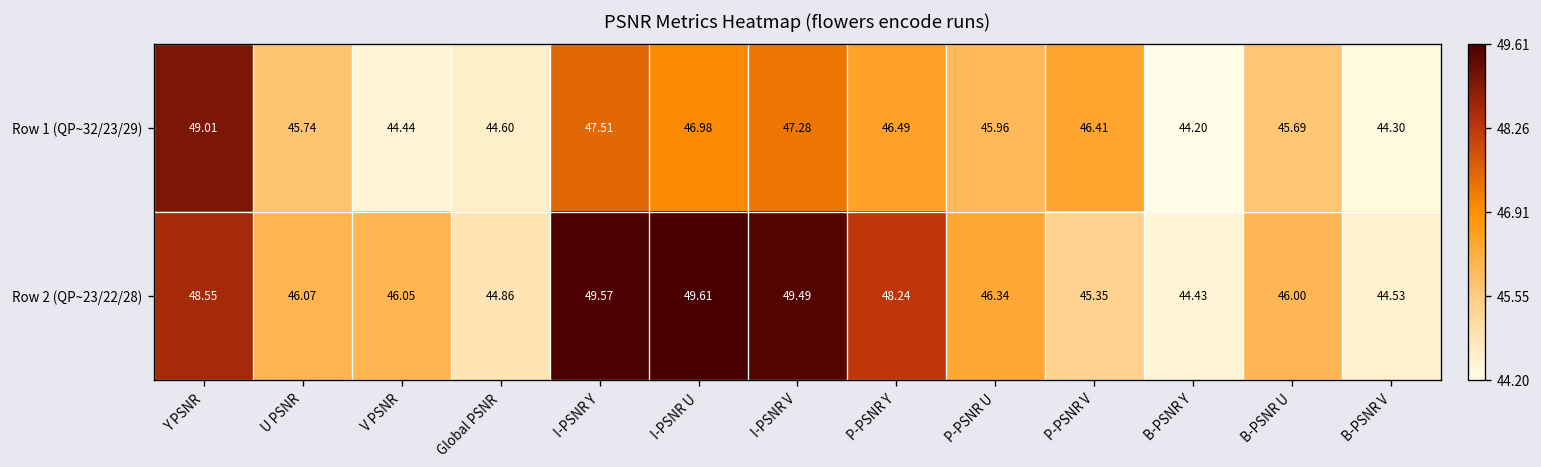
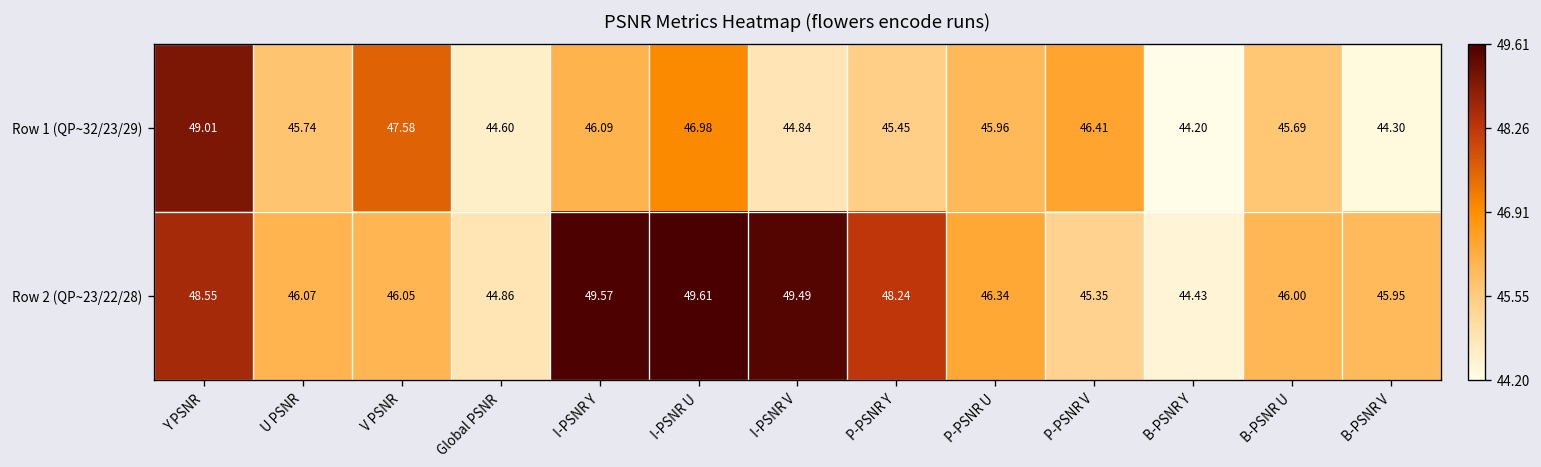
Row 1 (QP~32/23/29), V PSNR: 44.44 -> 47.58
Row 1 (QP~32/23/29), I-PSNR Y: 47.51 -> 46.09
Row 1 (QP~32/23/29), I-PSNR V: 47.28 -> 44.84
Row 1 (QP~32/23/29), P-PSNR Y: 46.49 -> 45.45
Row 2 (QP~23/22/28), B-PSNR V: 44.53 -> 45.95
